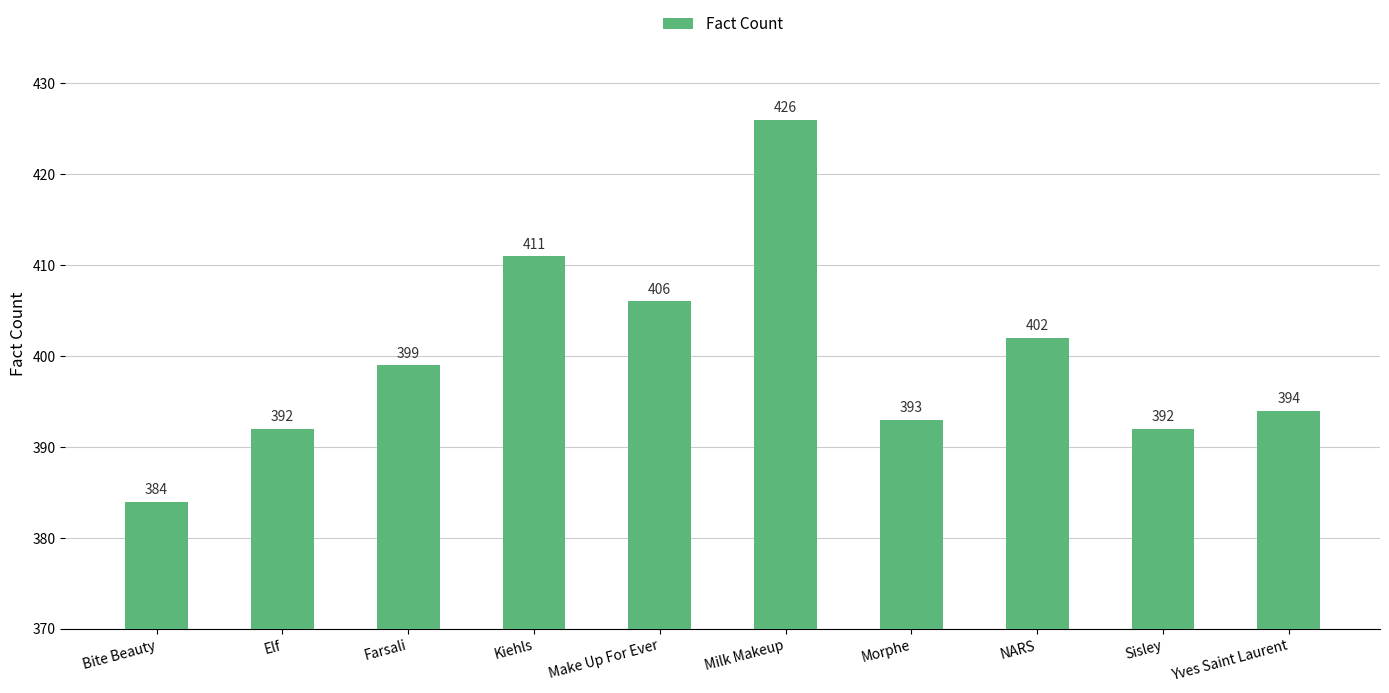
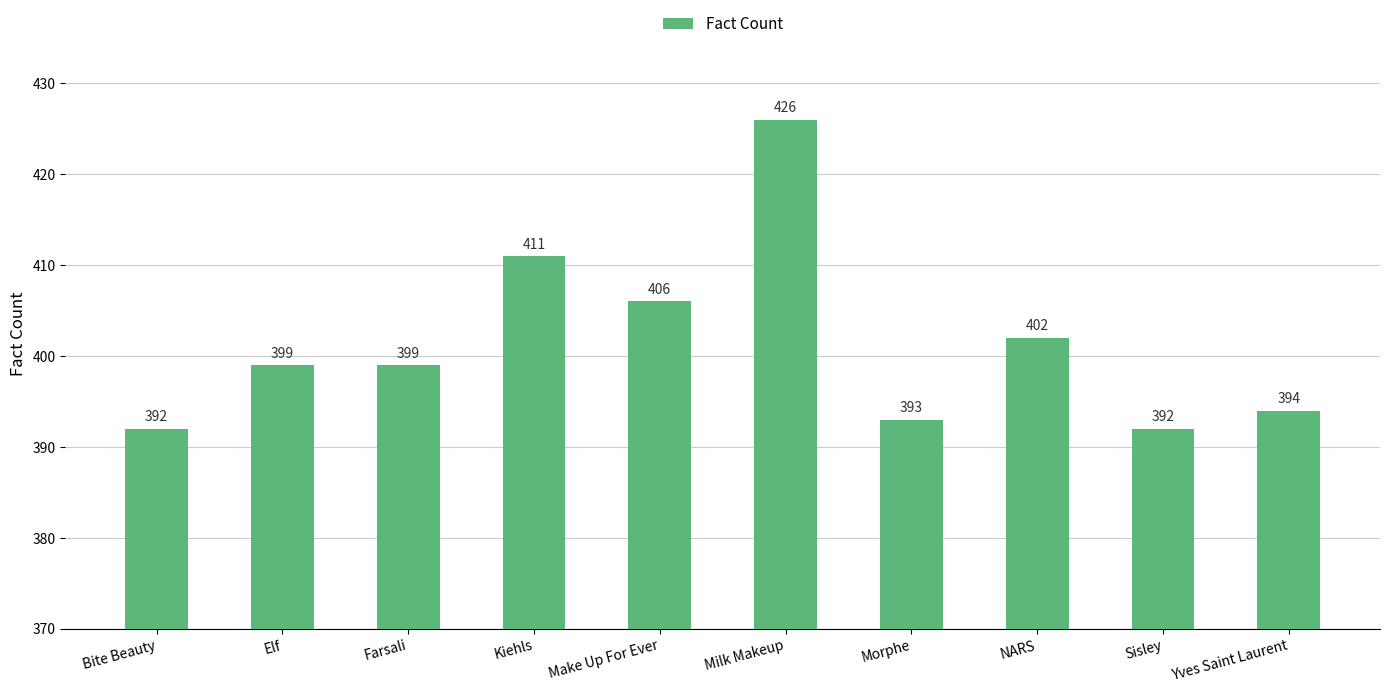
Bite Beauty: 384 -> 392
Elf: 392 -> 399
